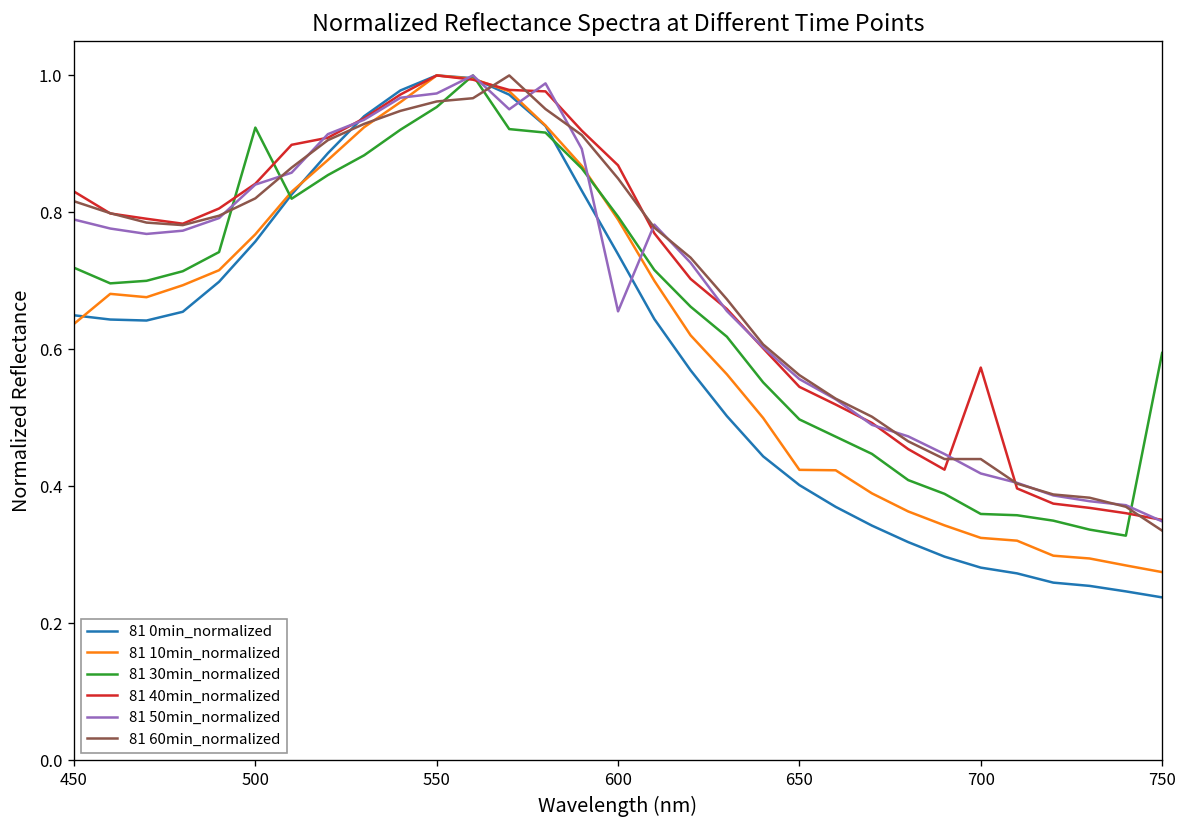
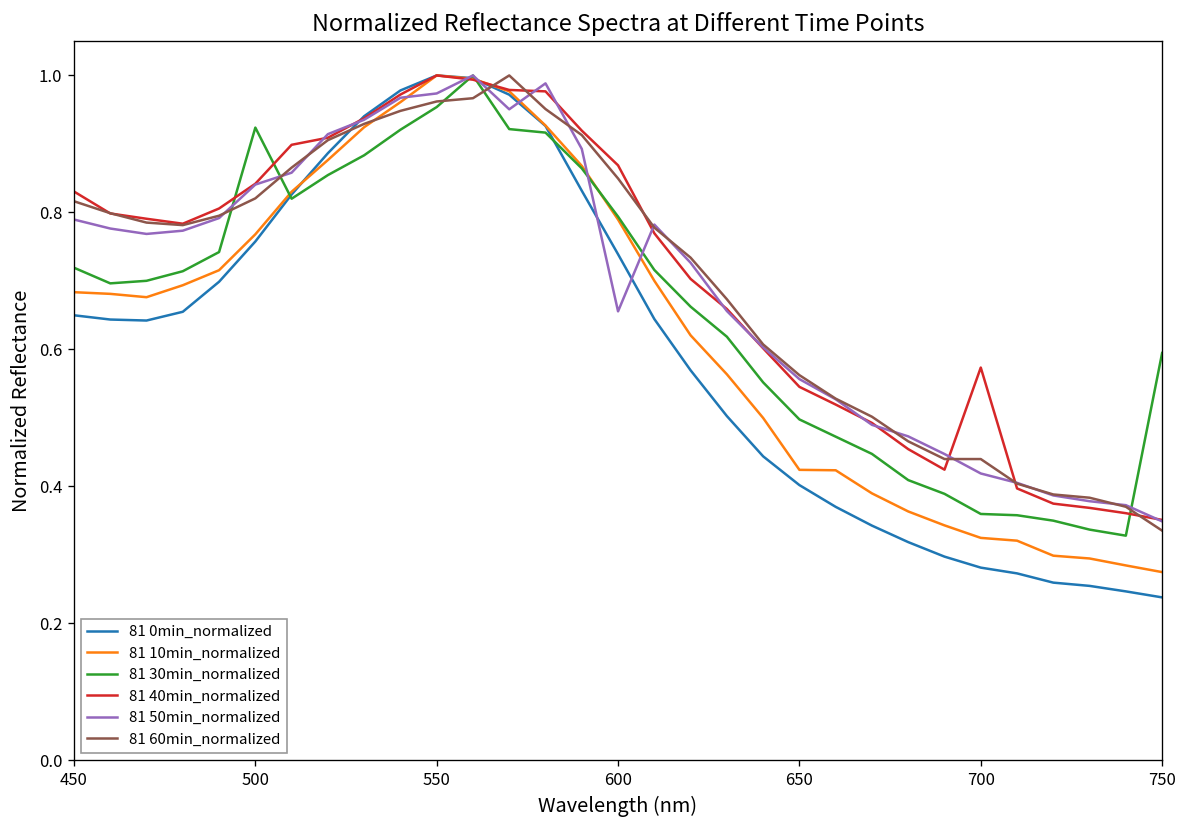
81 10min_normalized, 450: 0.64 -> 0.68
